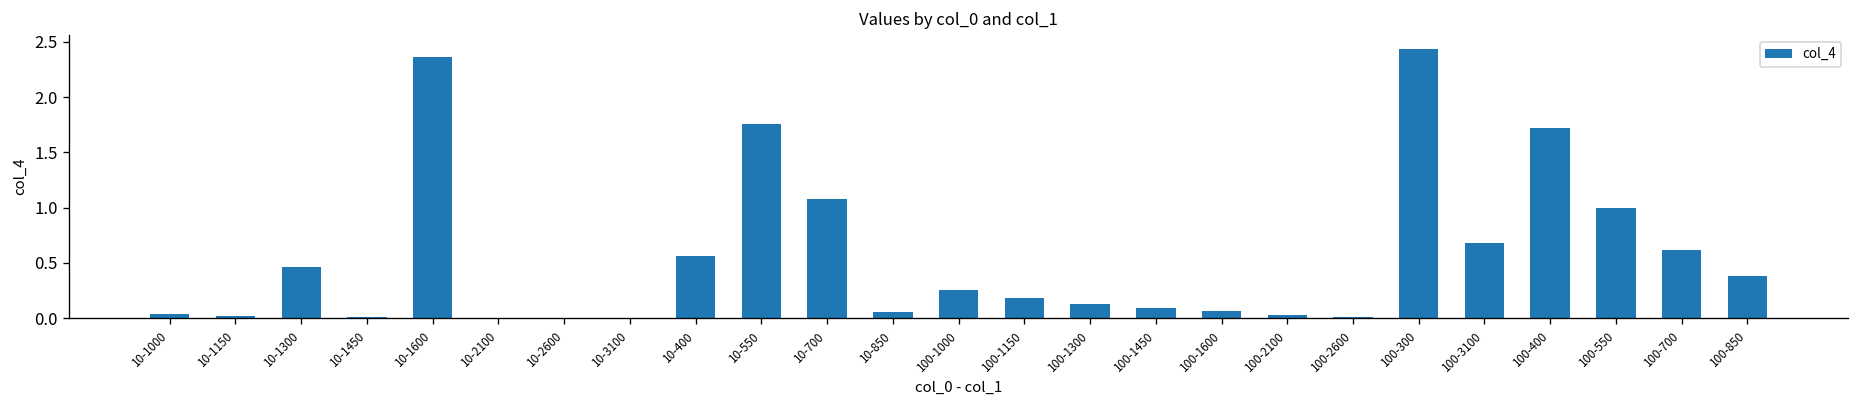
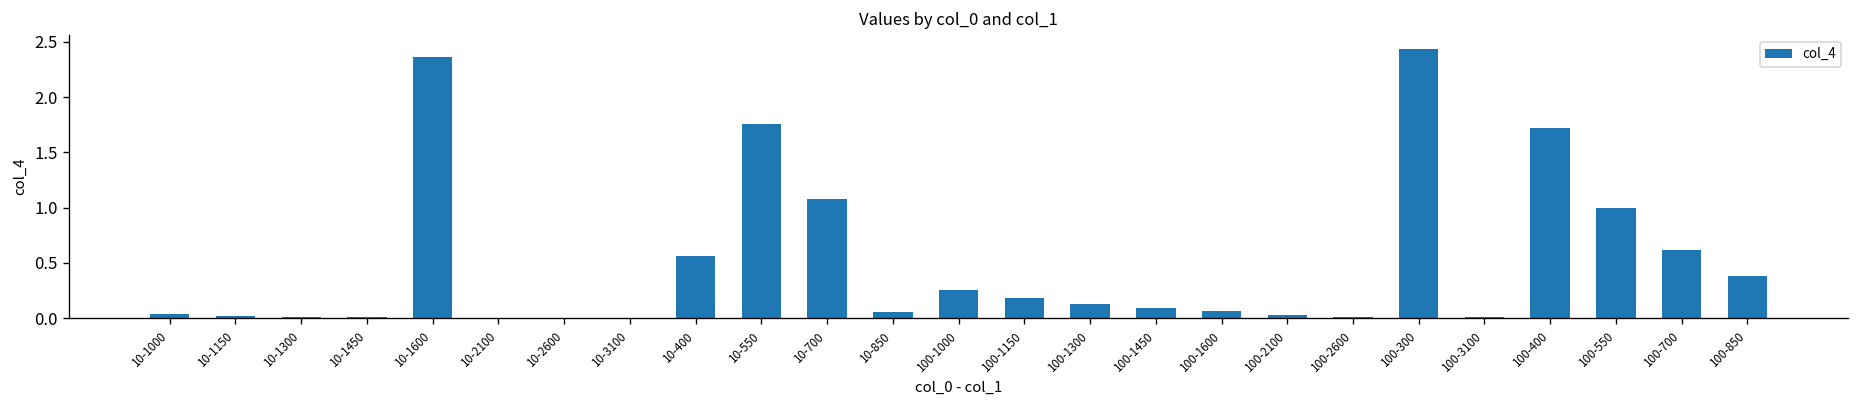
10-1300: 0.5 -> 0.0
100-3100: 0.7 -> 0.0
